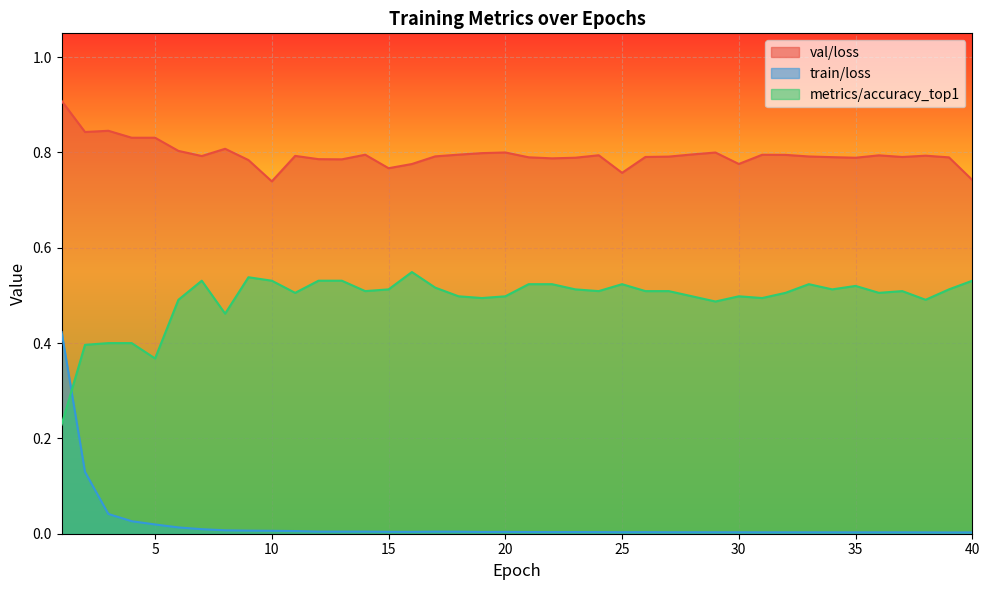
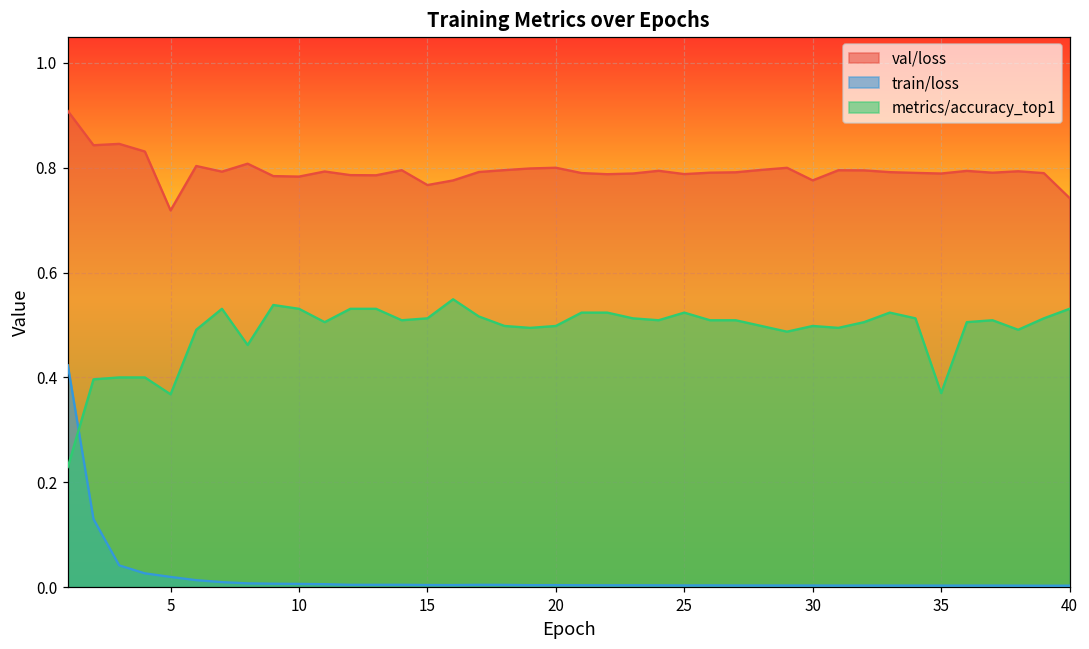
val/loss, 5: 0.83 -> 0.72
val/loss, 10: 0.74 -> 0.78
val/loss, 25: 0.76 -> 0.79
metrics/accuracy_top1, 35: 0.52 -> 0.37
